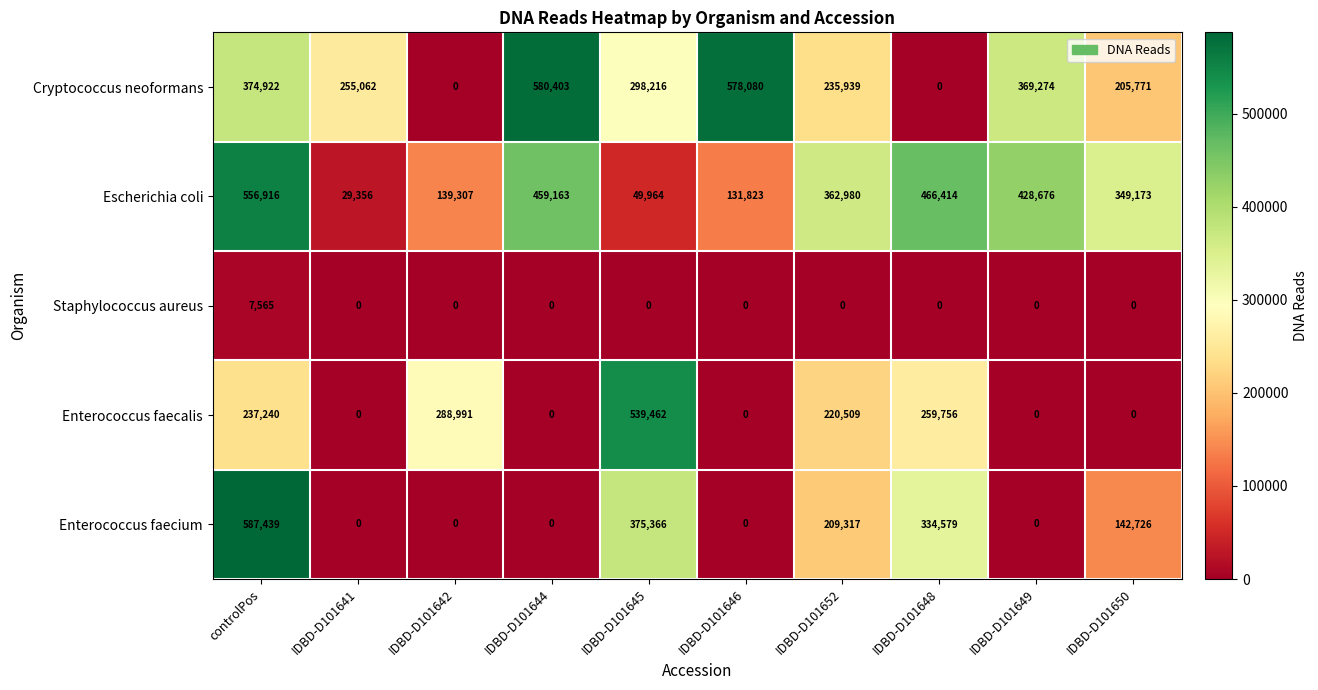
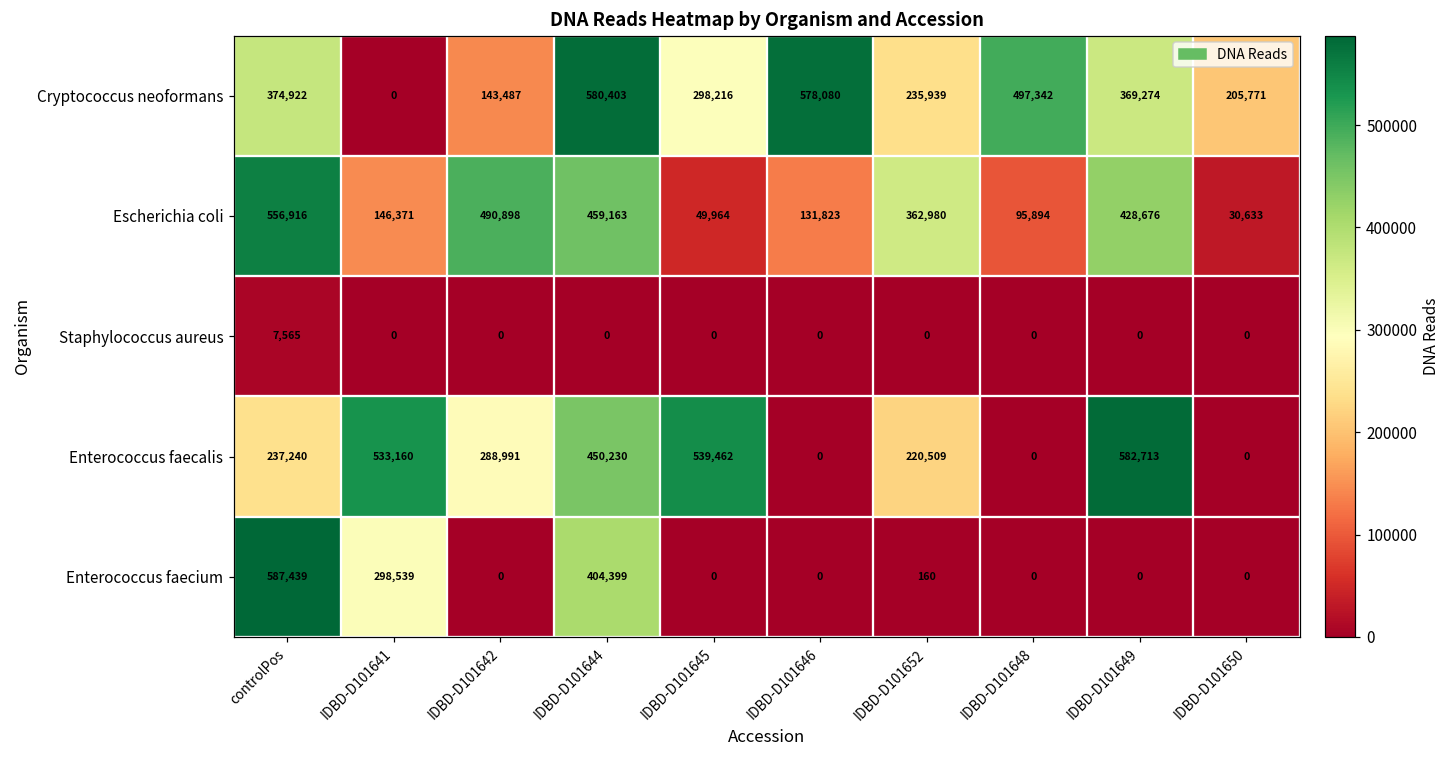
Cryptococcus neoformans, IDBD-D101641: 255,062 -> 0
Cryptococcus neoformans, IDBD-D101642: 0 -> 143,487
Cryptococcus neoformans, IDBD-D101648: 0 -> 497,342
Escherichia coli, IDBD-D101641: 29,356 -> 146,371
Escherichia coli, IDBD-D101642: 139,307 -> 490,898
Escherichia coli, IDBD-D101648: 466,414 -> 95,894
Escherichia coli, IDBD-D101650: 349,173 -> 30,633
Enterococcus faecalis, IDBD-D101641: 0 -> 533,160
Enterococcus faecalis, IDBD-D101644: 0 -> 450,230
Enterococcus faecalis, IDBD-D101648: 259,756 -> 0
Enterococcus faecalis, IDBD-D101649: 0 -> 582,713
Enterococcus faecium, IDBD-D101641: 0 -> 298,539
Enterococcus faecium, IDBD-D101644: 0 -> 404,399
Enterococcus faecium, IDBD-D101645: 375,366 -> 0
Enterococcus faecium, IDBD-D101652: 209,317 -> 160
Enterococcus faecium, IDBD-D101648: 334,579 -> 0
Enterococcus faecium, IDBD-D101650: 142,726 -> 0
